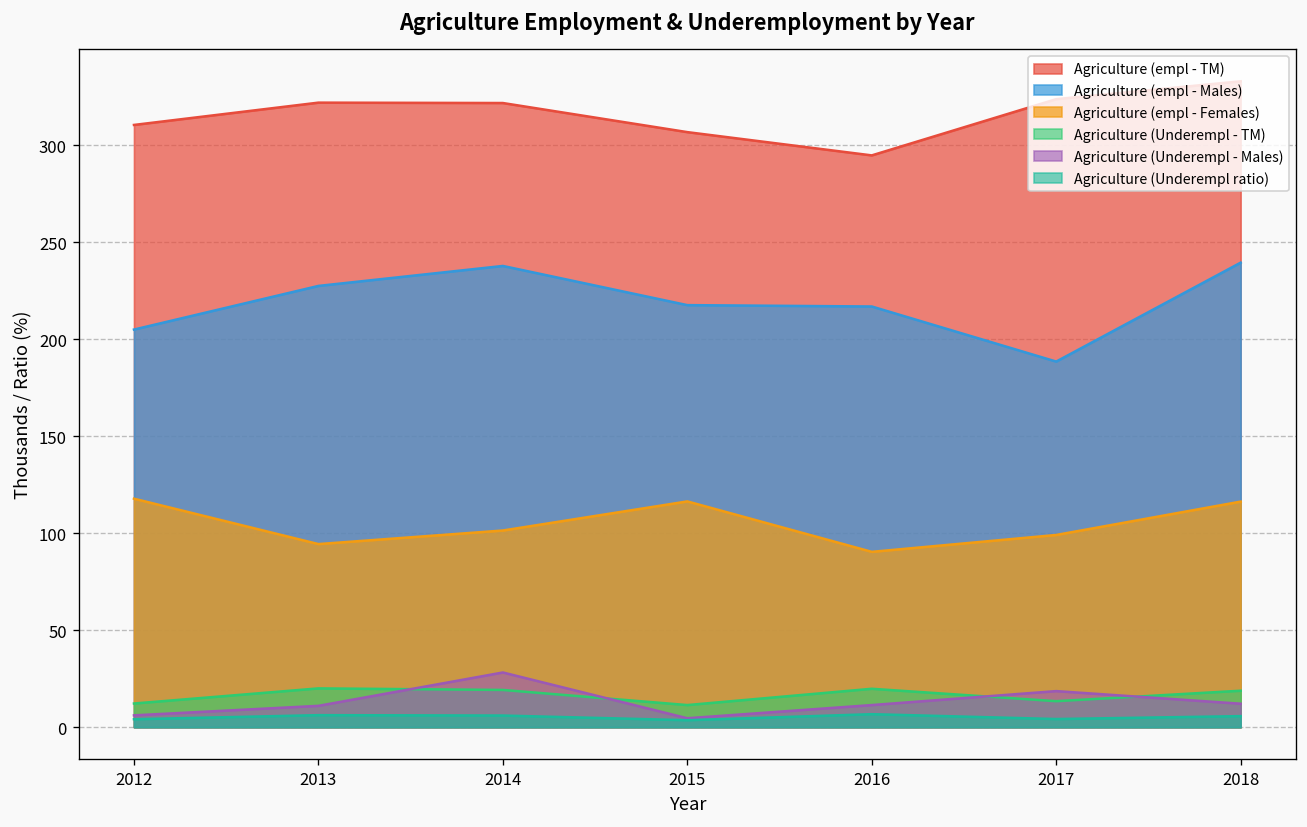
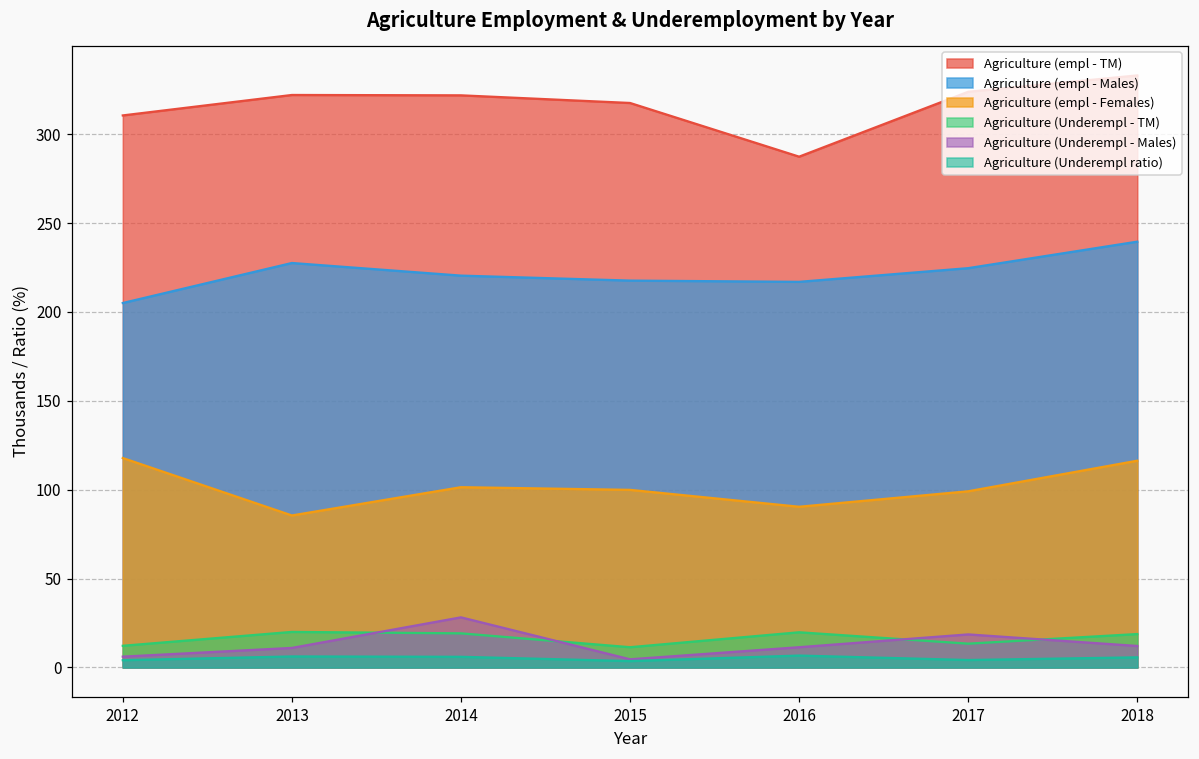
Agriculture (empl - Females), 2013: 94 -> 86
Agriculture (empl - Males), 2014: 238 -> 220
Agriculture (empl - TM), 2015: 307 -> 318
Agriculture (empl - Females), 2015: 116 -> 100
Agriculture (empl - TM), 2016: 295 -> 287
Agriculture (empl - Males), 2017: 189 -> 225
